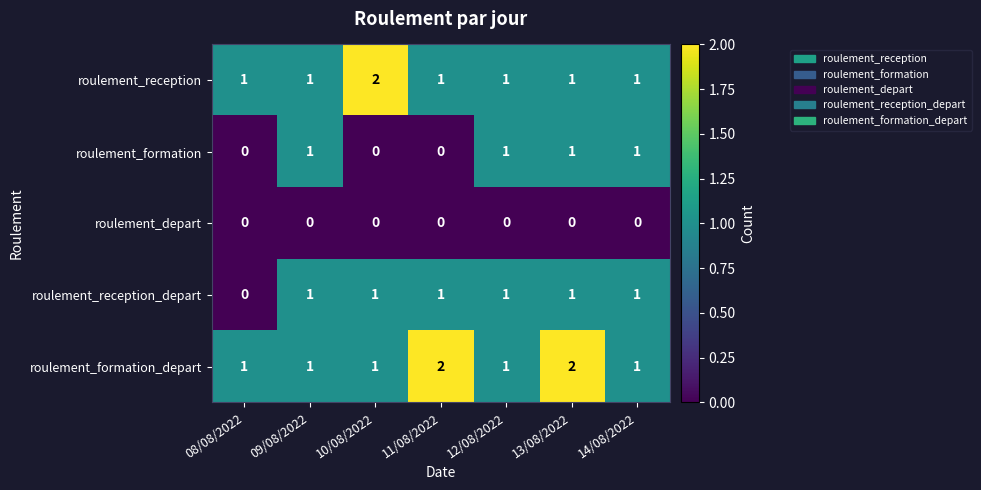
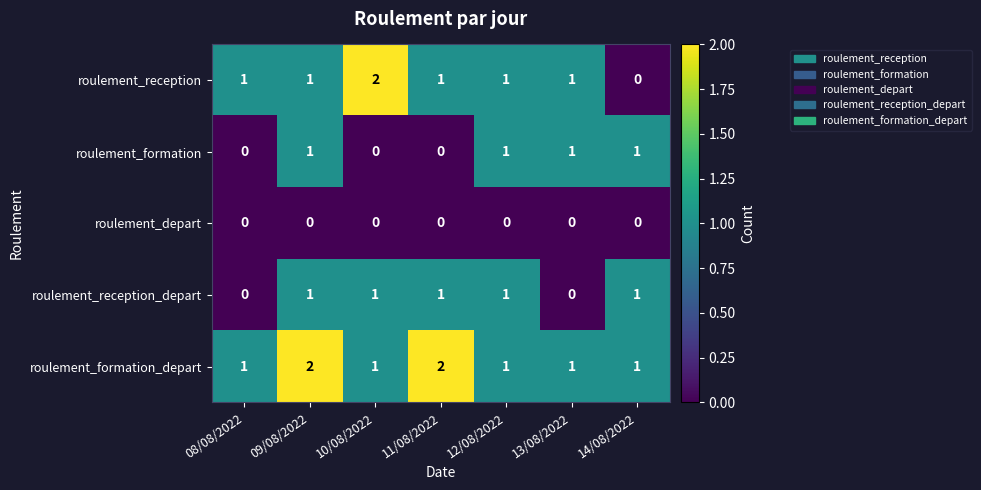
roulement_reception, 14/08/2022: 1 -> 0
roulement_reception_depart, 13/08/2022: 1 -> 0
roulement_formation_depart, 09/08/2022: 1 -> 2
roulement_formation_depart, 13/08/2022: 2 -> 1
